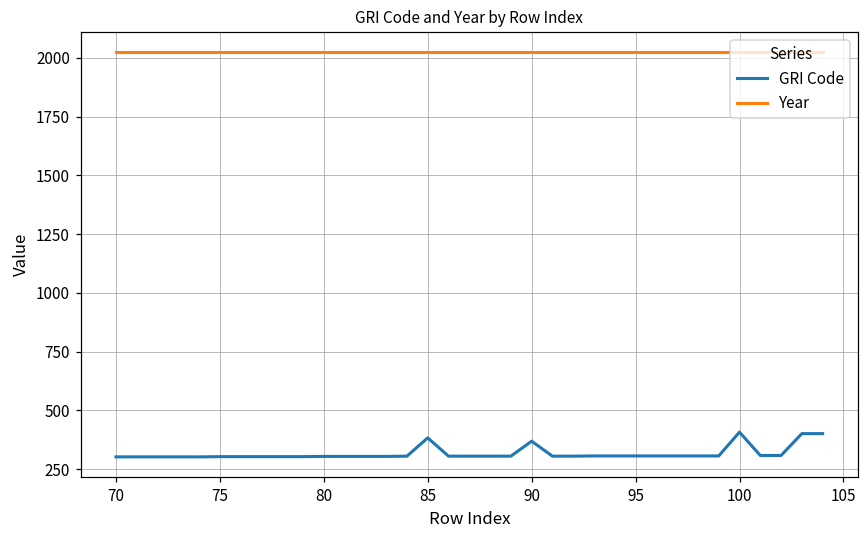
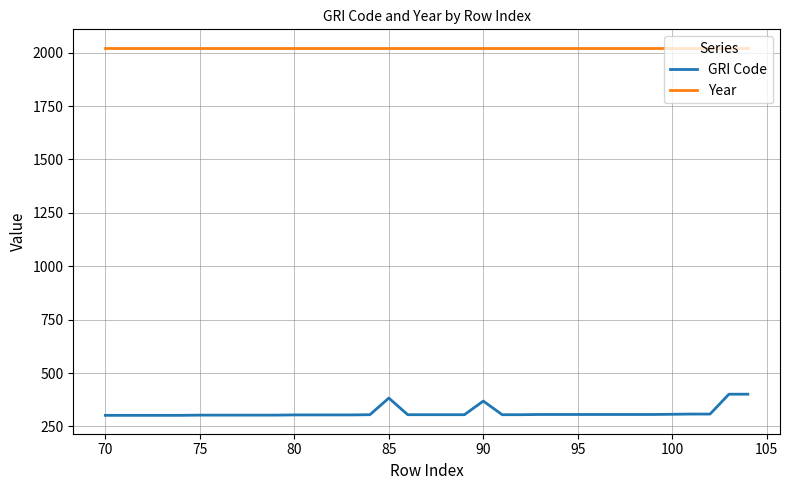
GRI Code, 100: 410 -> 310
